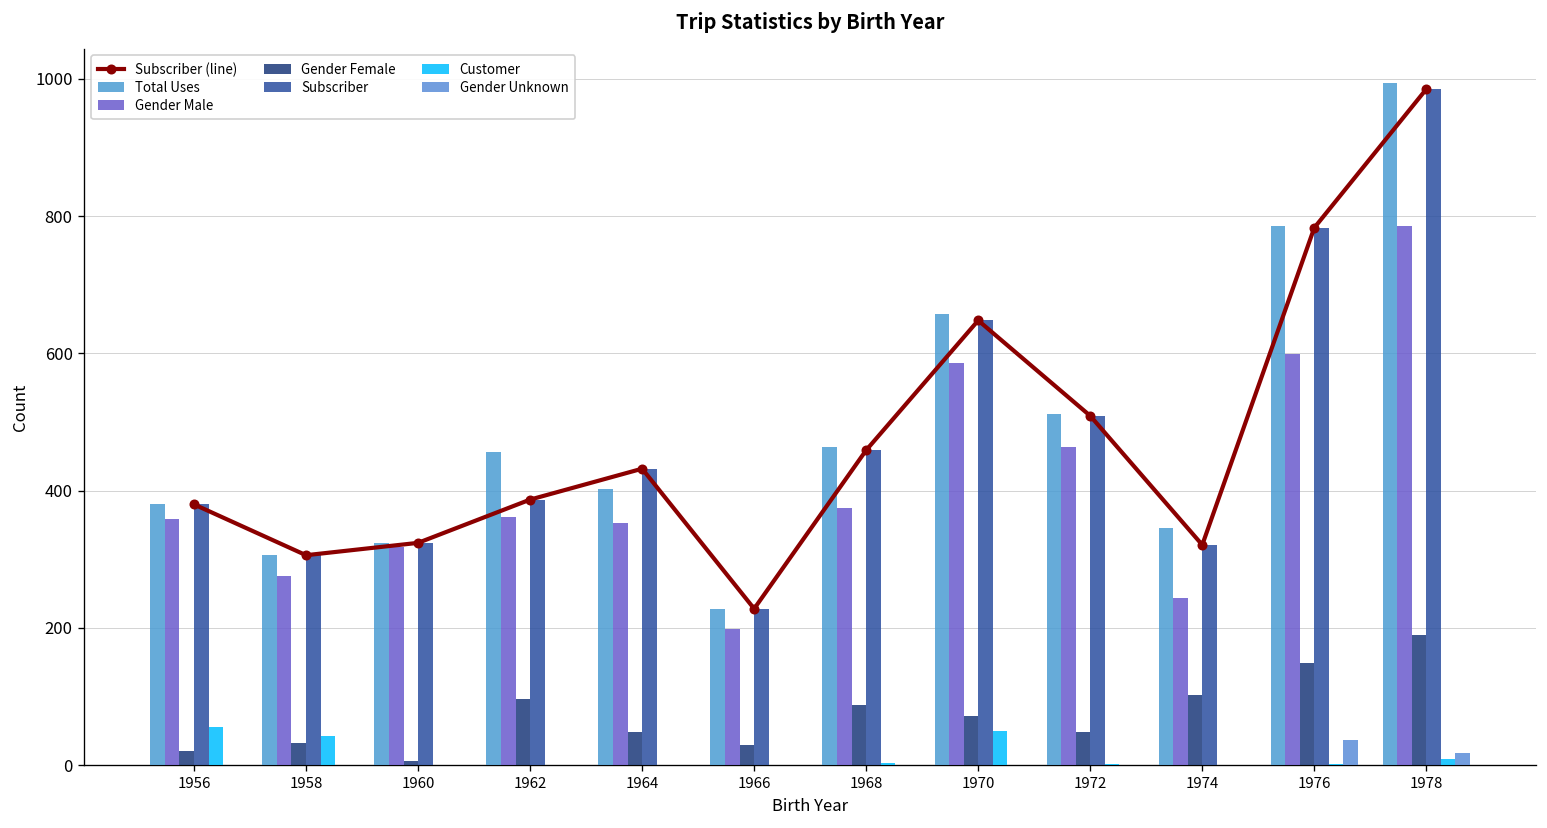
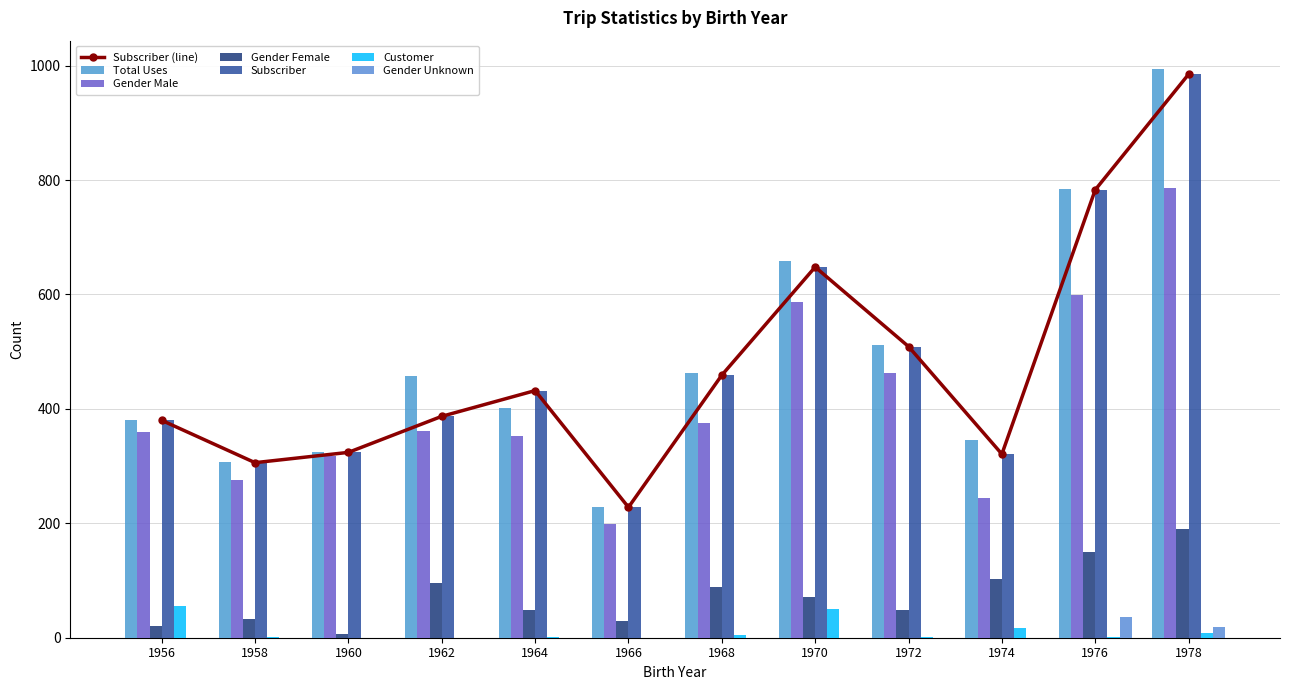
Customer, 1958: 40 -> 0
Customer, 1974: 0 -> 20
